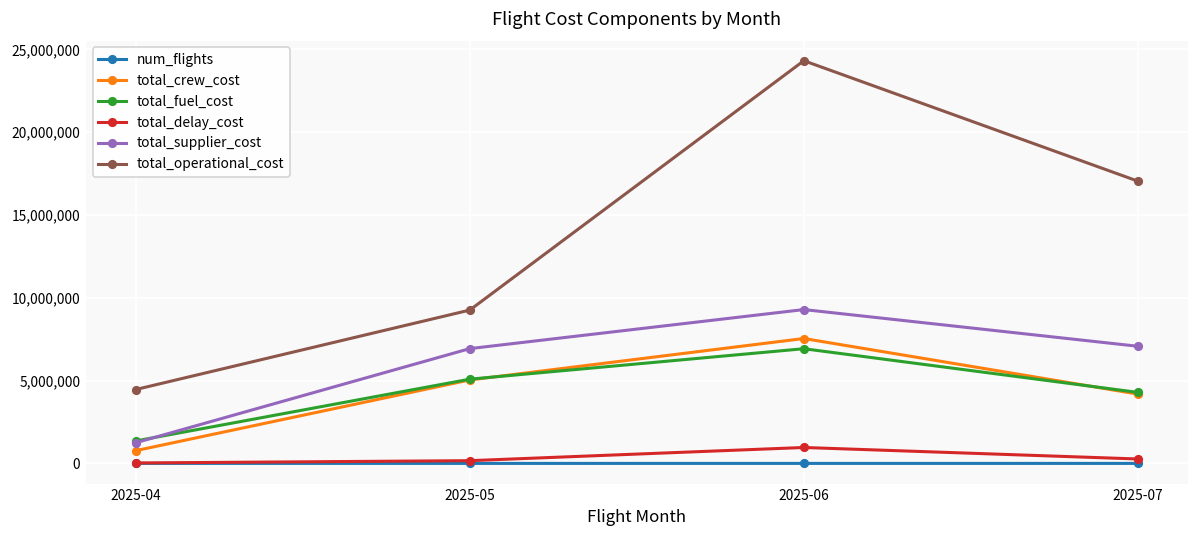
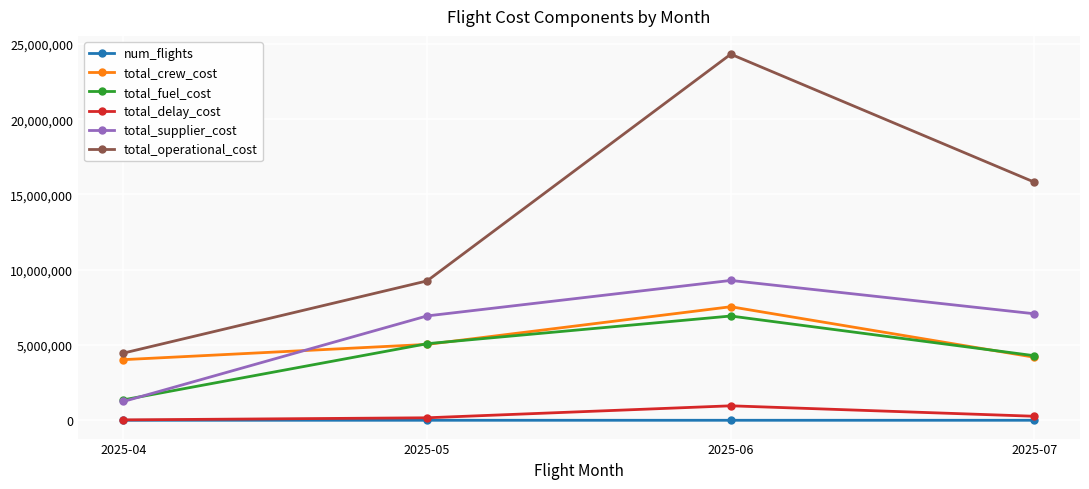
total_crew_cost, 2025-04: 800,000 -> 4,000,000
total_operational_cost, 2025-07: 17,000,000 -> 15,800,000
